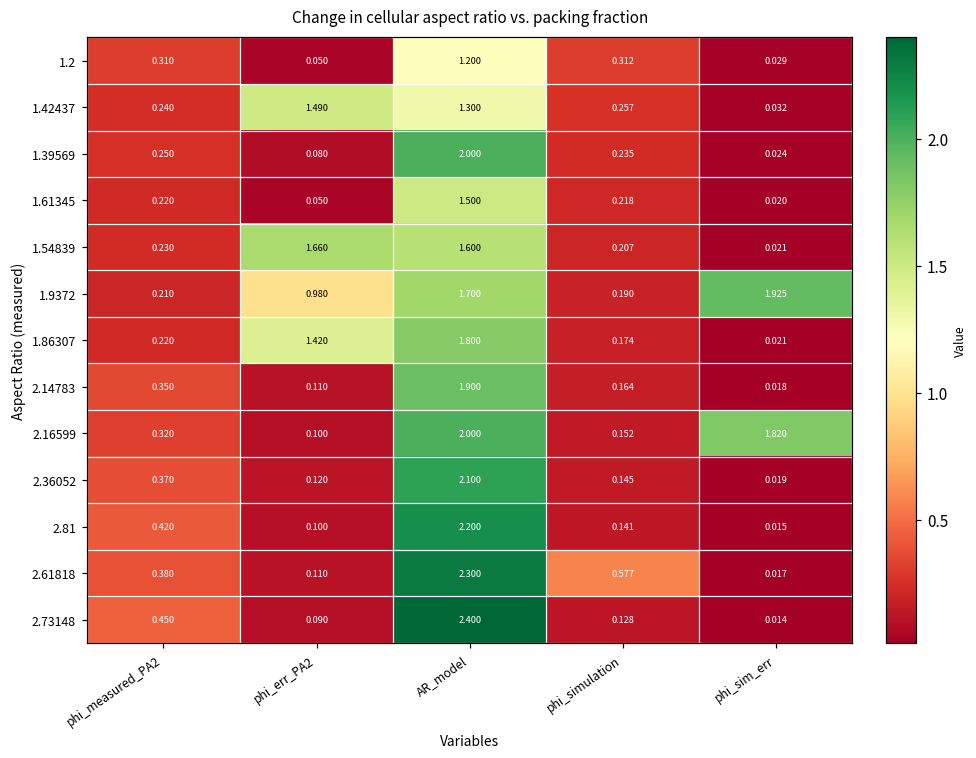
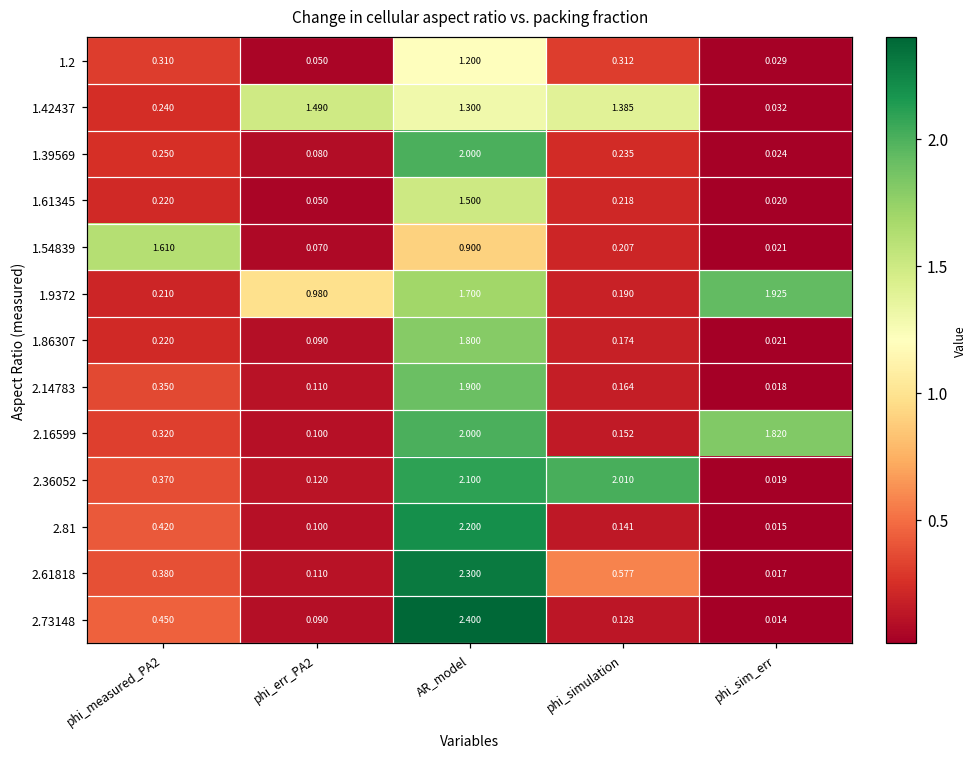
1.42437, phi_simulation: 0.257 -> 1.385
1.54839, phi_measured_PA2: 0.230 -> 1.610
1.54839, phi_err_PA2: 1.660 -> 0.070
1.54839, AR_model: 1.600 -> 0.900
1.86307, phi_err_PA2: 1.420 -> 0.090
2.36052, phi_simulation: 0.145 -> 2.010
